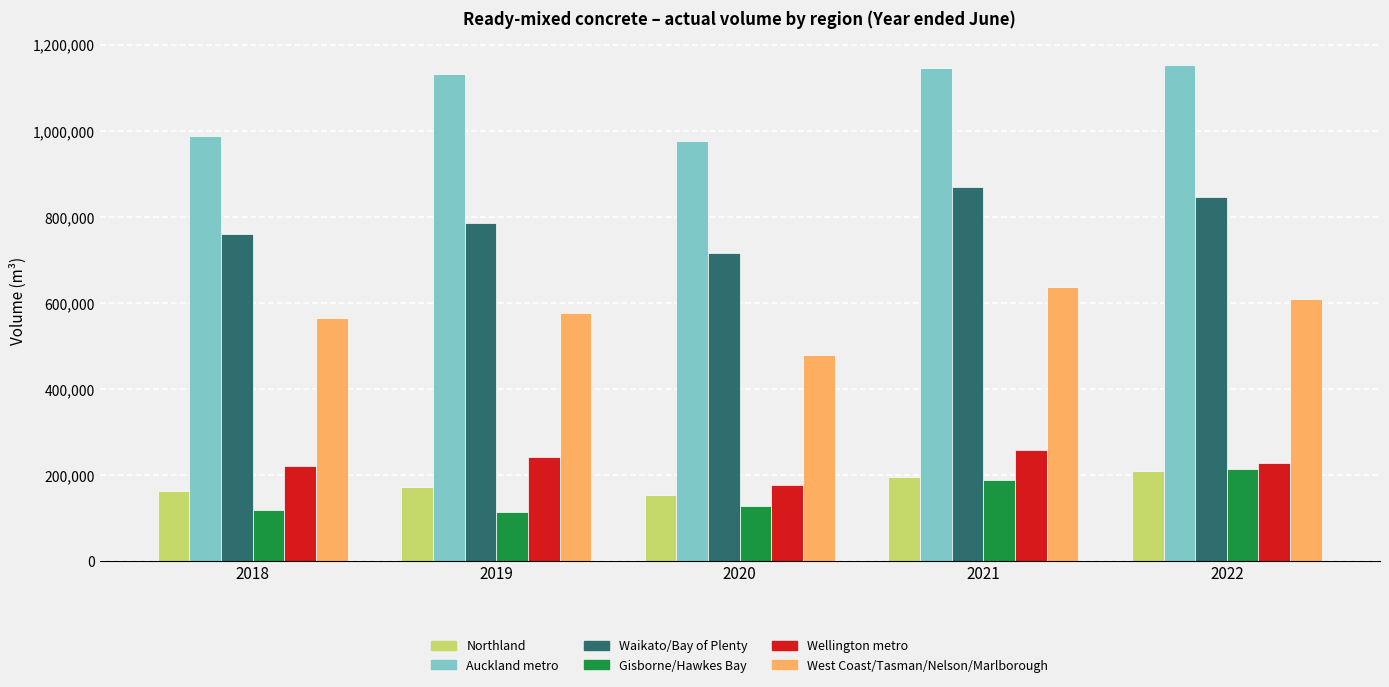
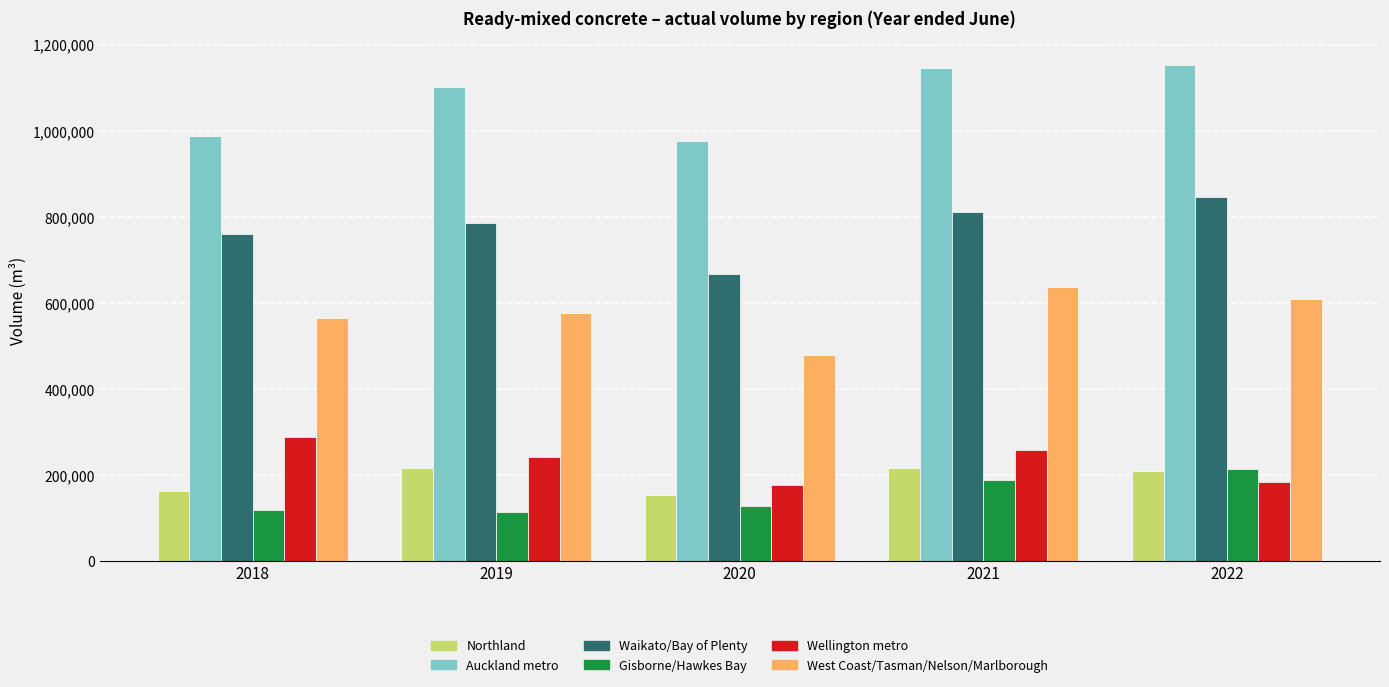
Wellington metro, 2018: 220,000 -> 290,000
Northland, 2019: 170,000 -> 220,000
Auckland metro, 2019: 1,130,000 -> 1,100,000
Waikato/Bay of Plenty, 2020: 720,000 -> 670,000
Northland, 2021: 200,000 -> 220,000
Waikato/Bay of Plenty, 2021: 870,000 -> 810,000
Wellington metro, 2022: 230,000 -> 180,000
